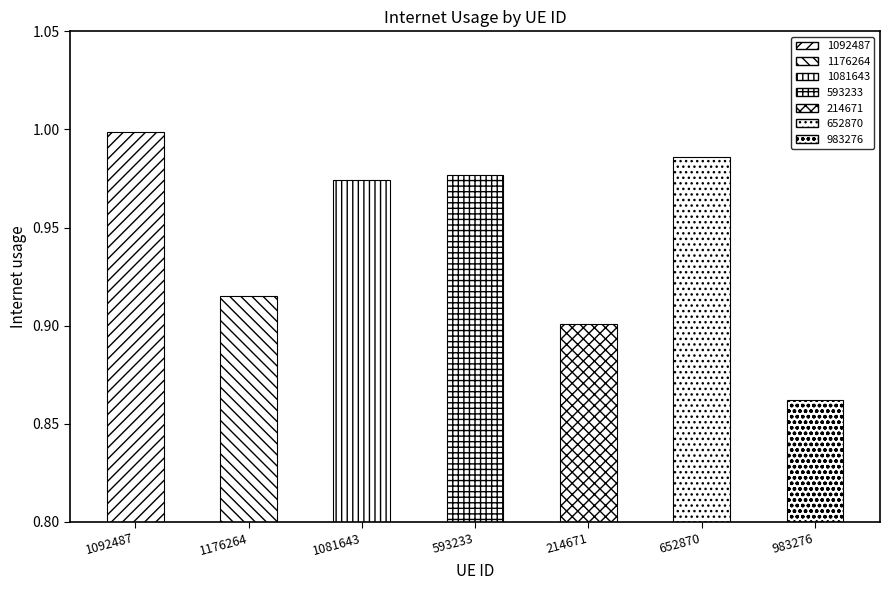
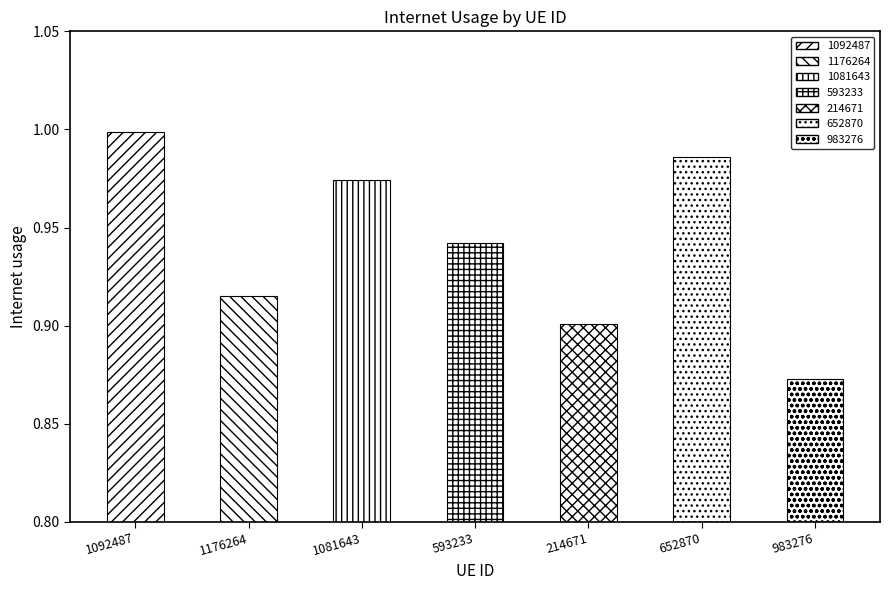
593233: 0.977 -> 0.942
983276: 0.862 -> 0.873
